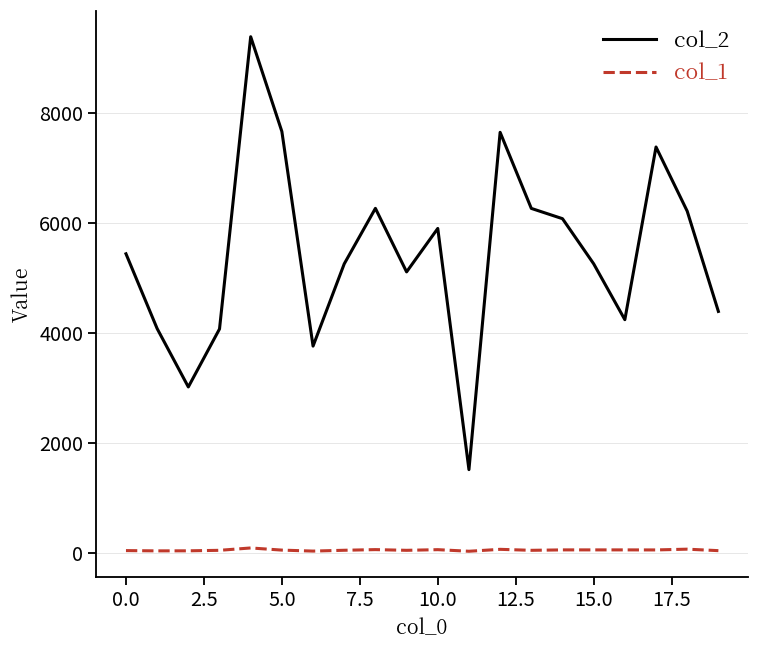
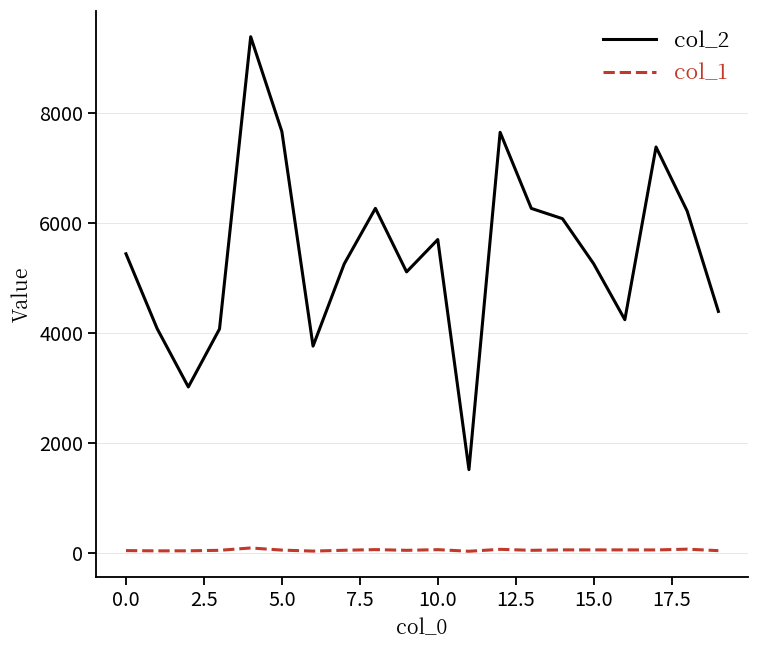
col_2, 10.0: 5900 -> 5700
